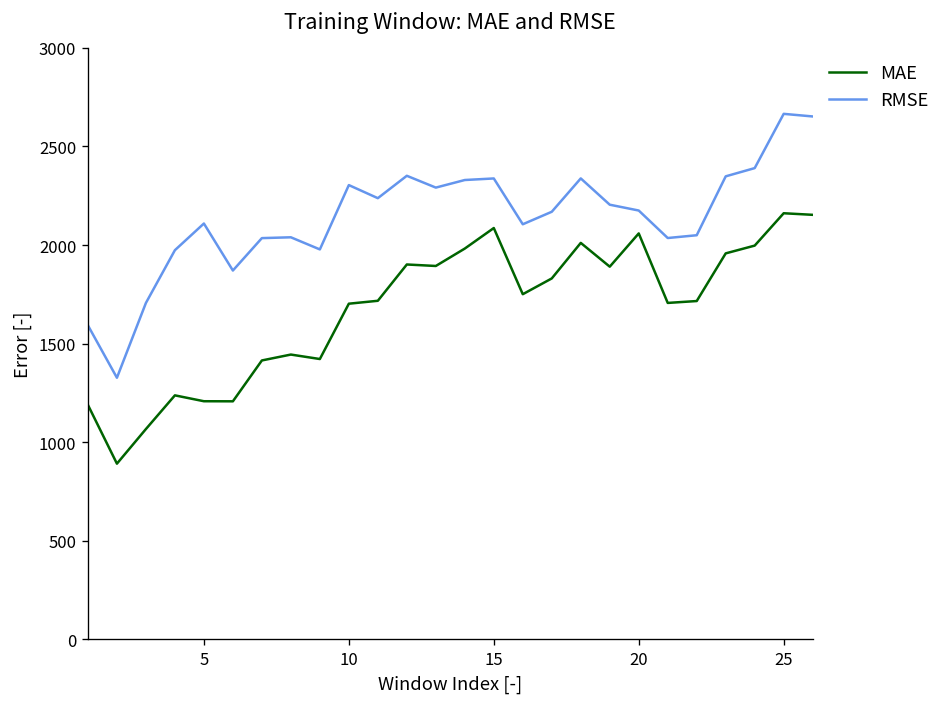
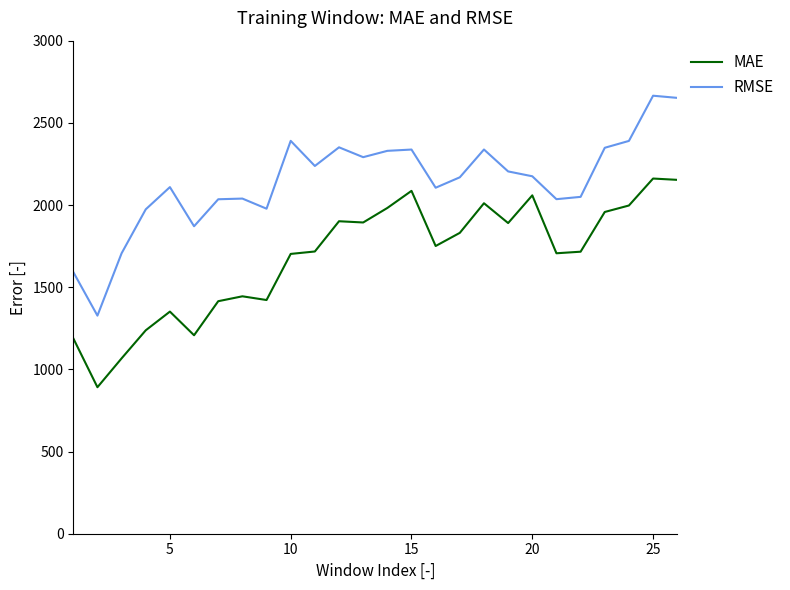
MAE, 5: 1210 -> 1350
RMSE, 10: 2300 -> 2390
